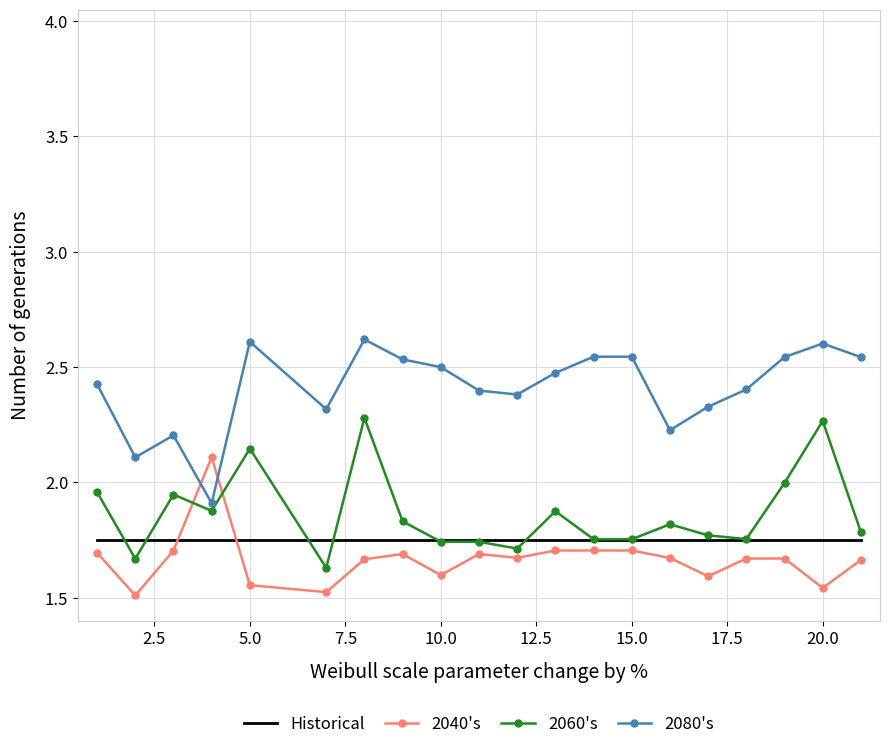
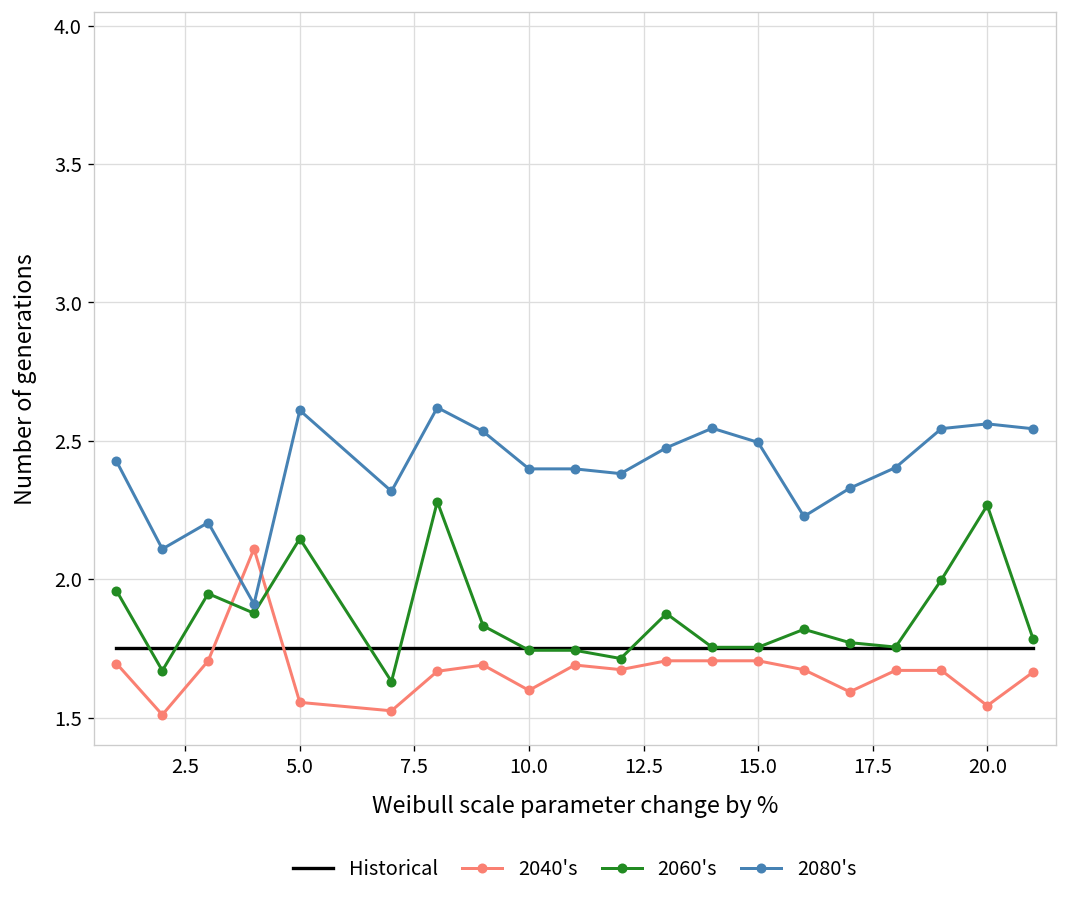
2080's, 10.0: 2.50 -> 2.40
2080's, 15.0: 2.55 -> 2.49
2080's, 20.0: 2.60 -> 2.56
